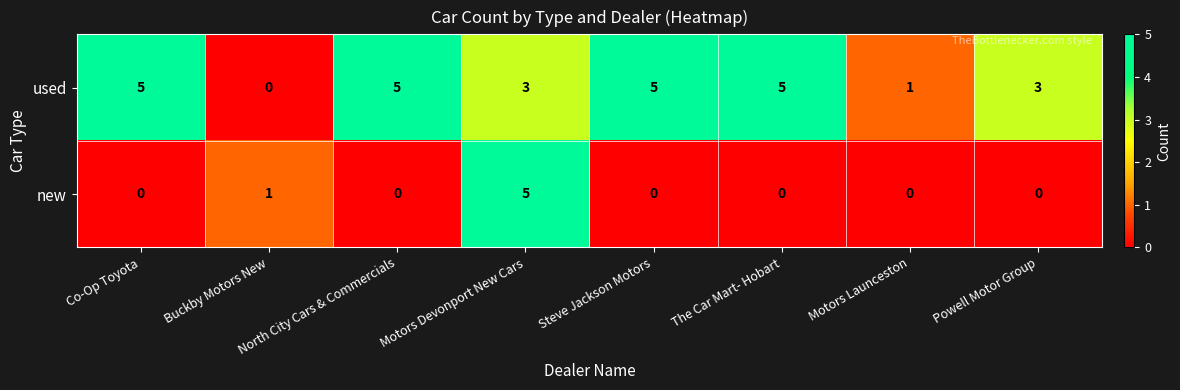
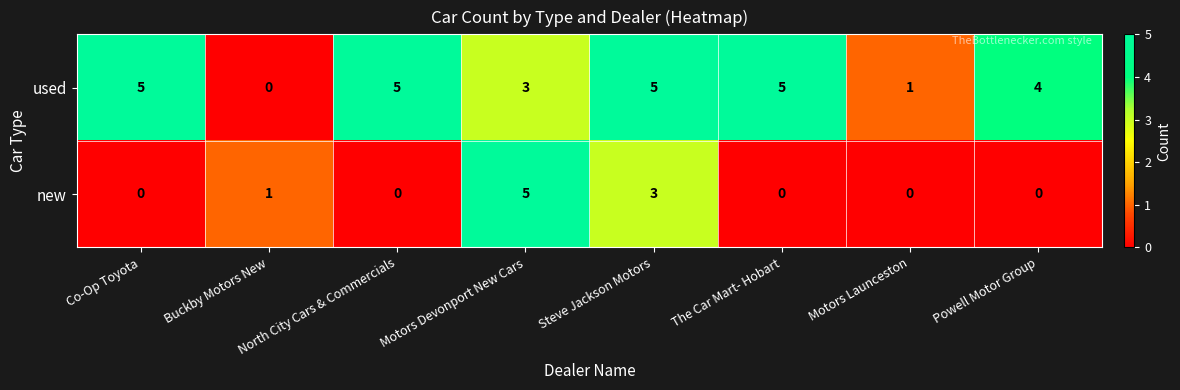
used, Powell Motor Group: 3 -> 4
new, Steve Jackson Motors: 0 -> 3
